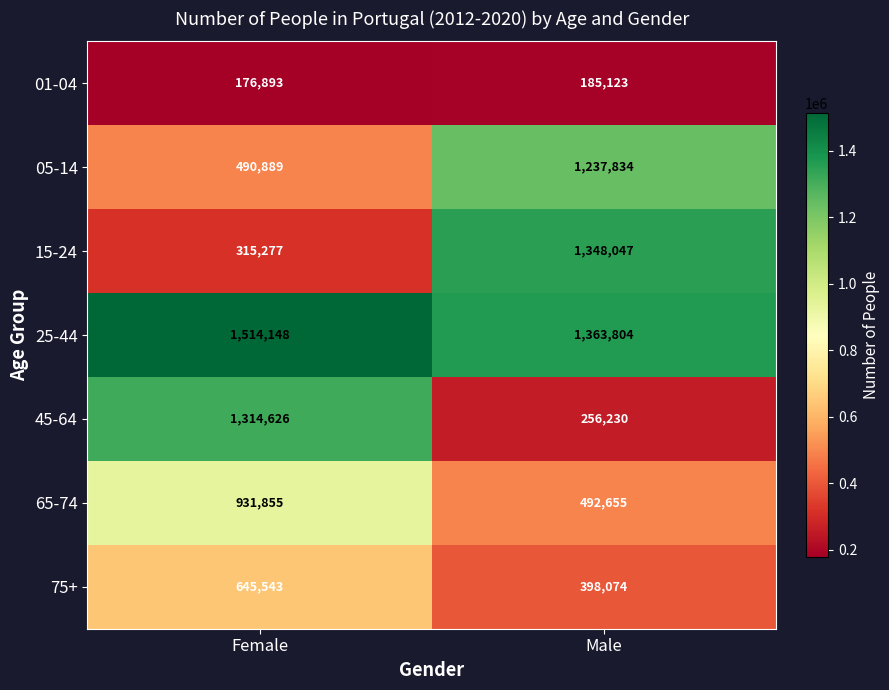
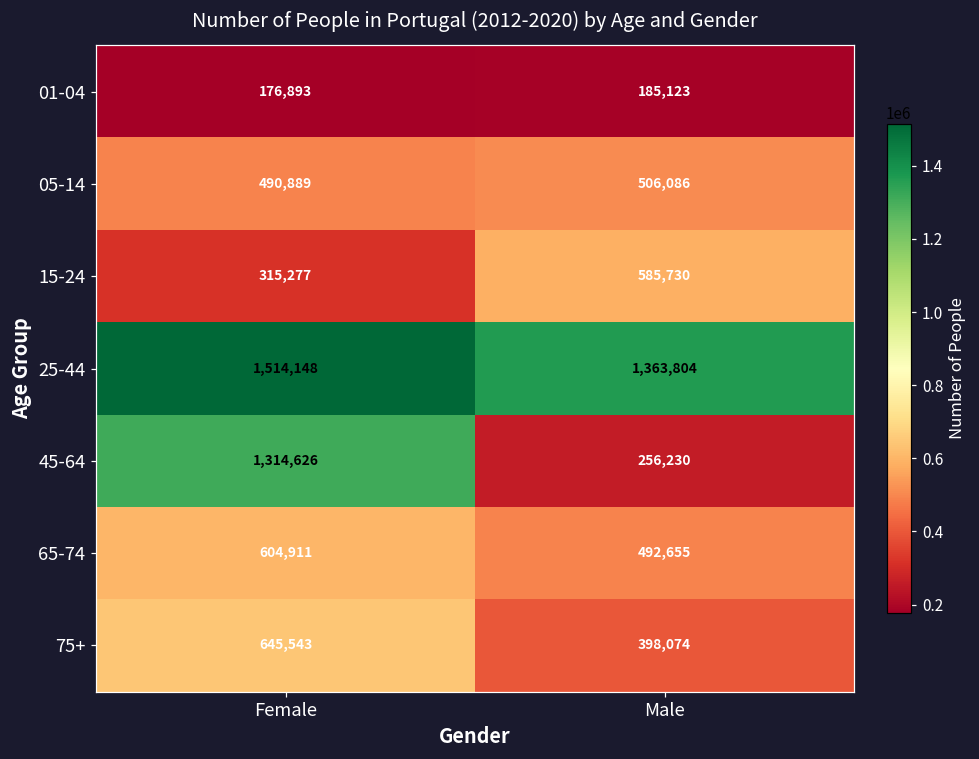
05-14, Male: 1,237,834 -> 506,086
15-24, Male: 1,348,047 -> 585,730
65-74, Female: 931,855 -> 604,911
